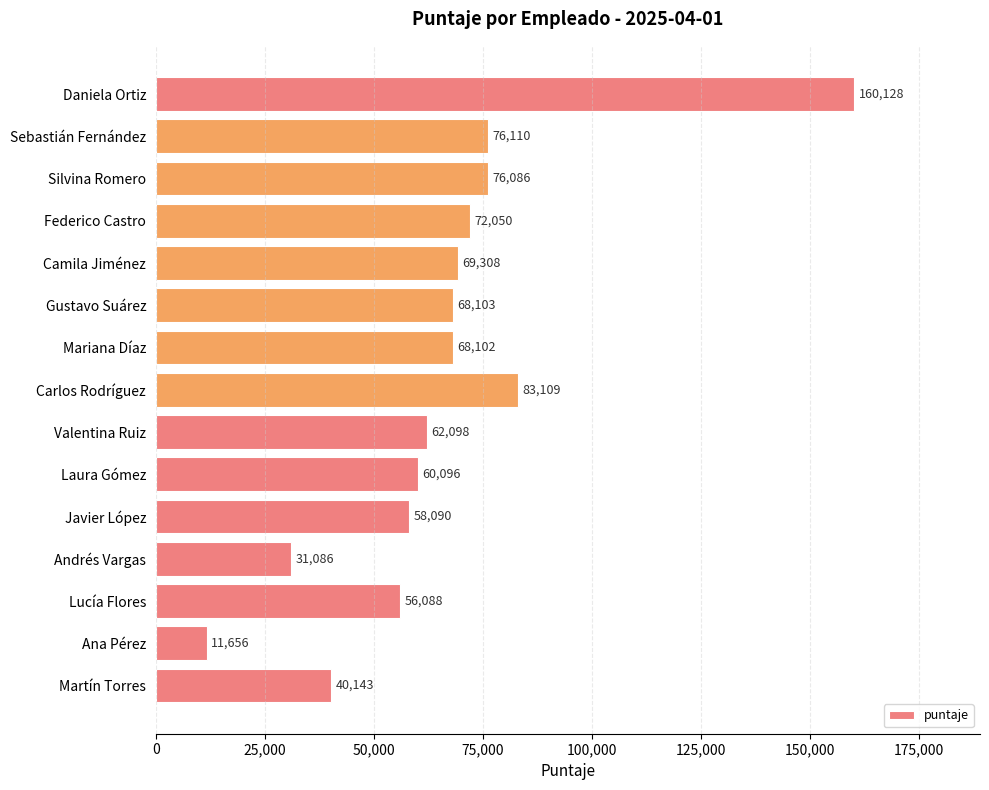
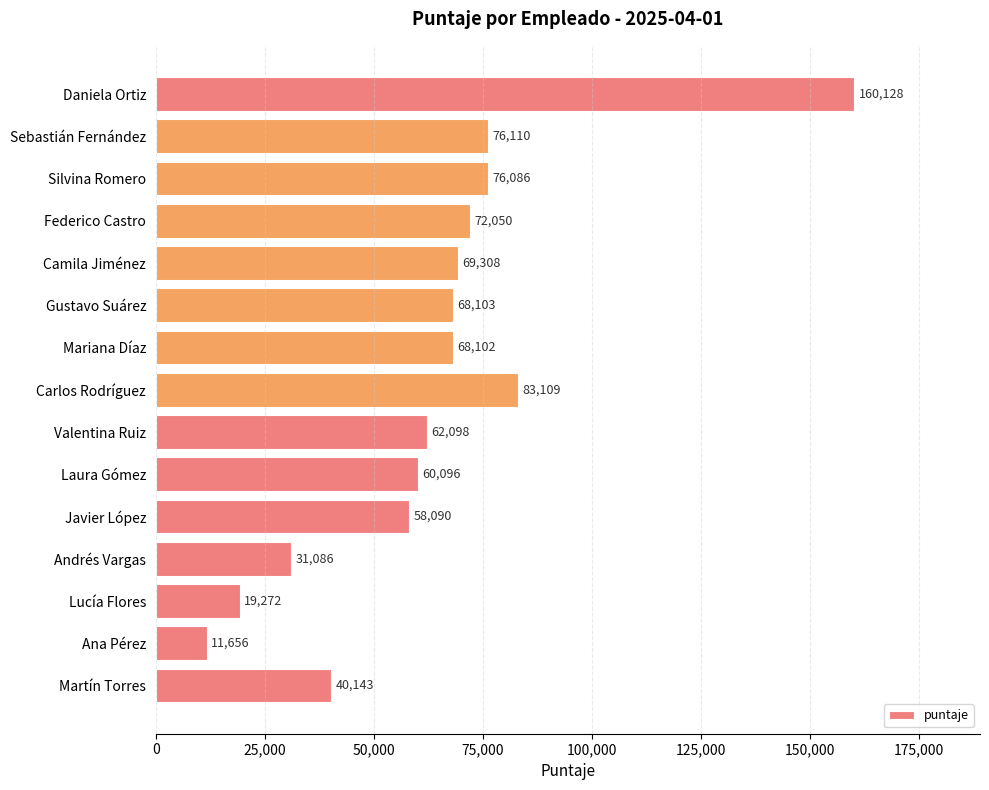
Lucía Flores: 56,088 -> 19,272
